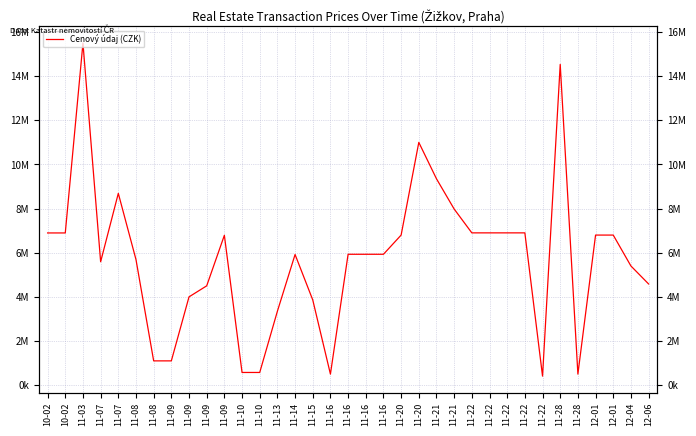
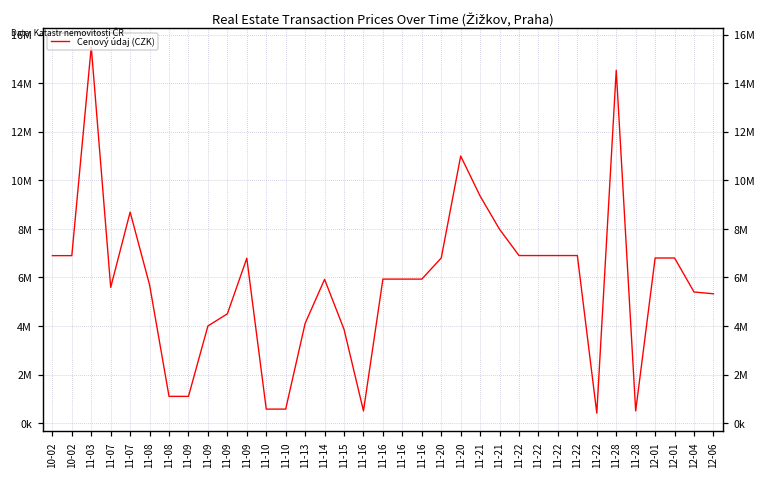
11-13: 3400000 -> 4100000
12-06: 4600000 -> 5300000
